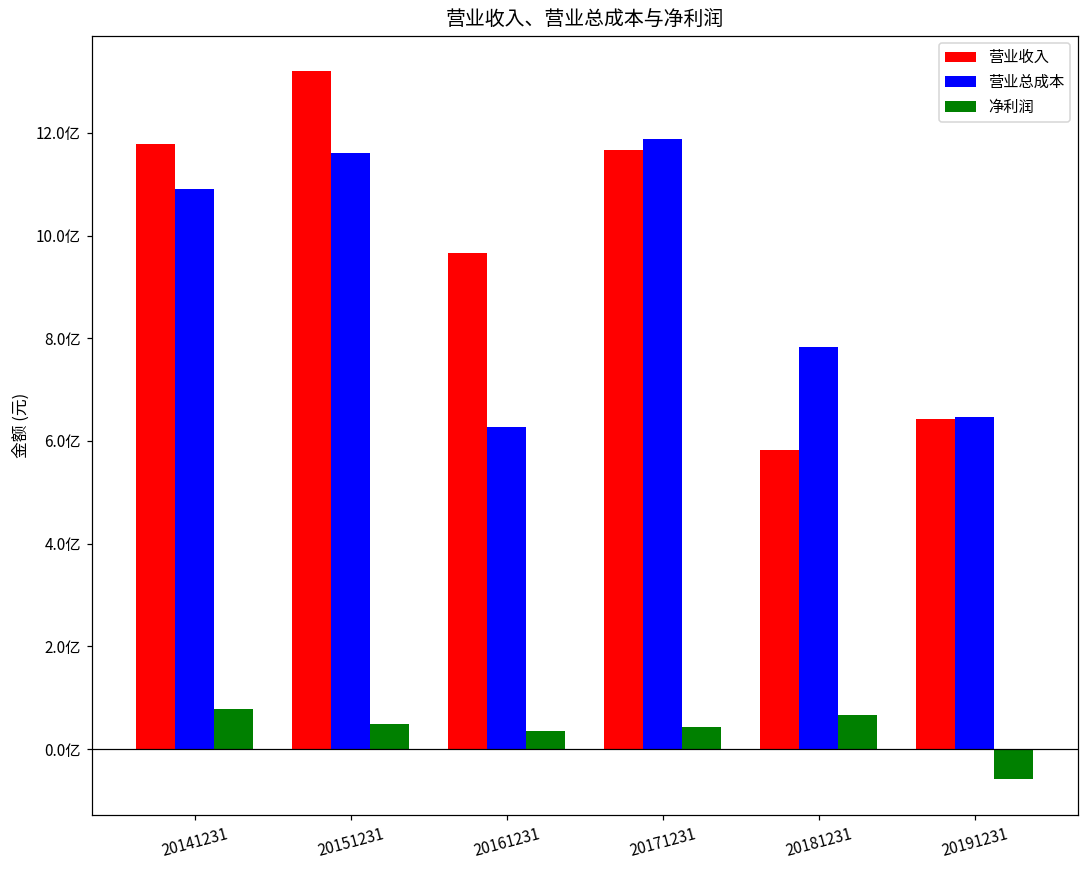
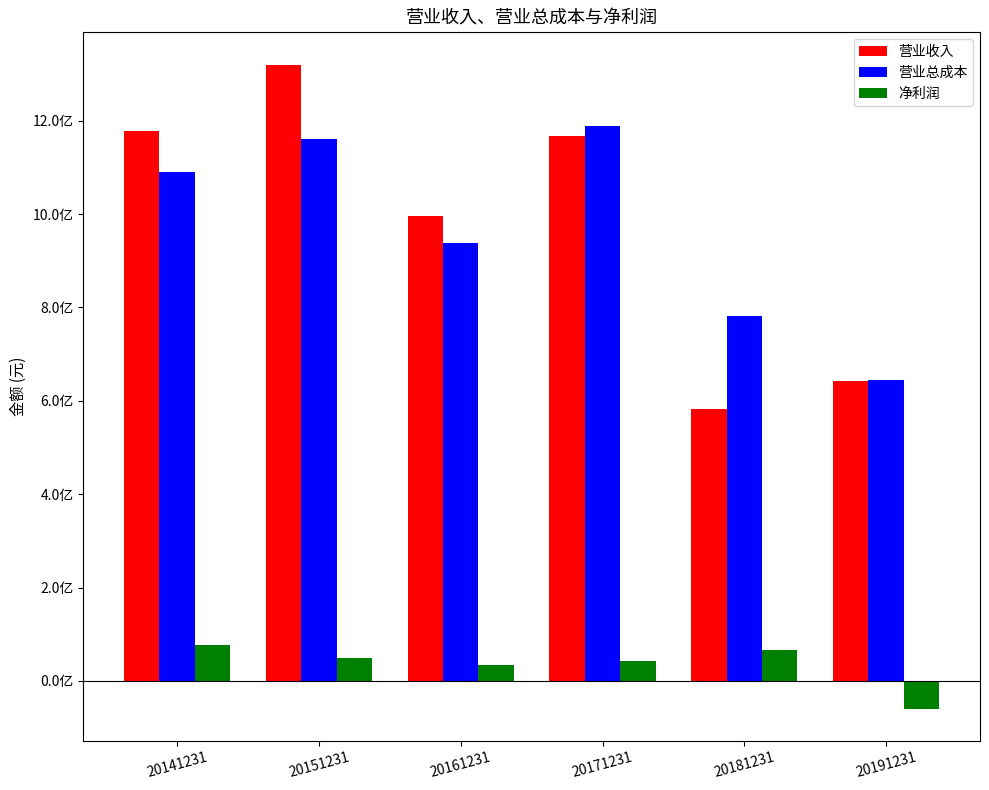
营业收入, 20161231: 9.7亿 -> 10.0亿
营业总成本, 20161231: 6.3亿 -> 9.4亿
